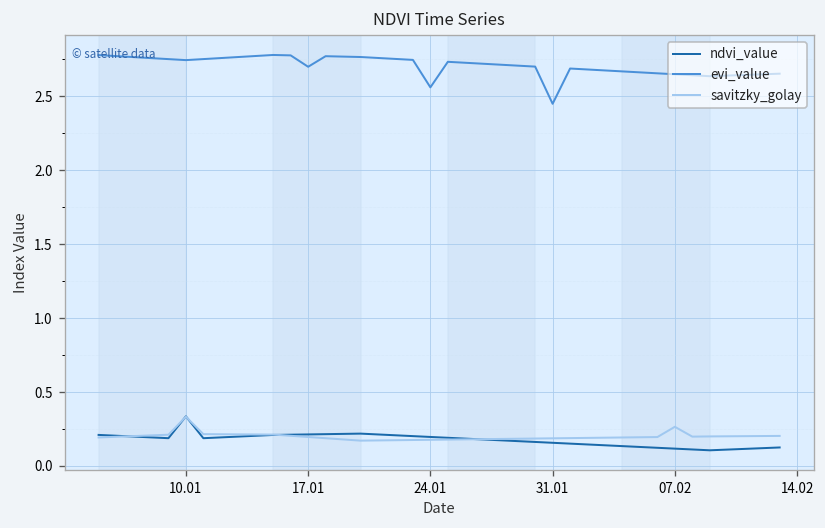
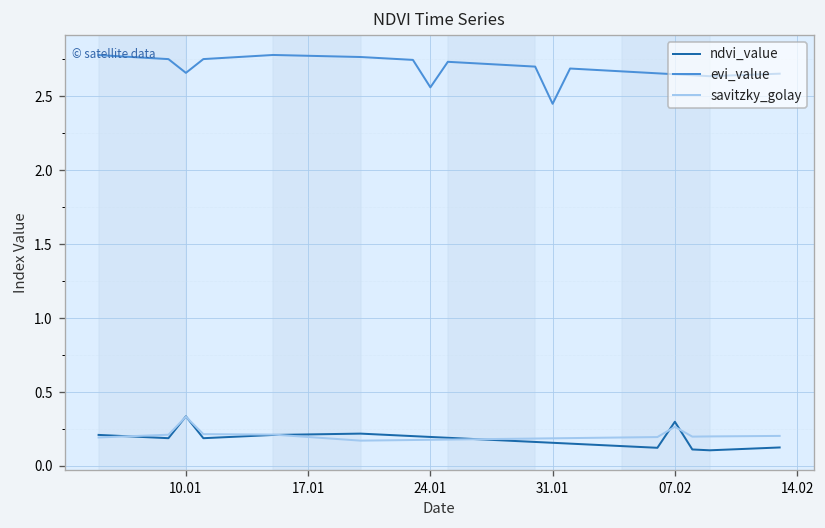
evi_value, 10.01: 2.75 -> 2.66
evi_value, 17.01: 2.70 -> 2.77
ndvi_value, 07.02: 0.12 -> 0.30
